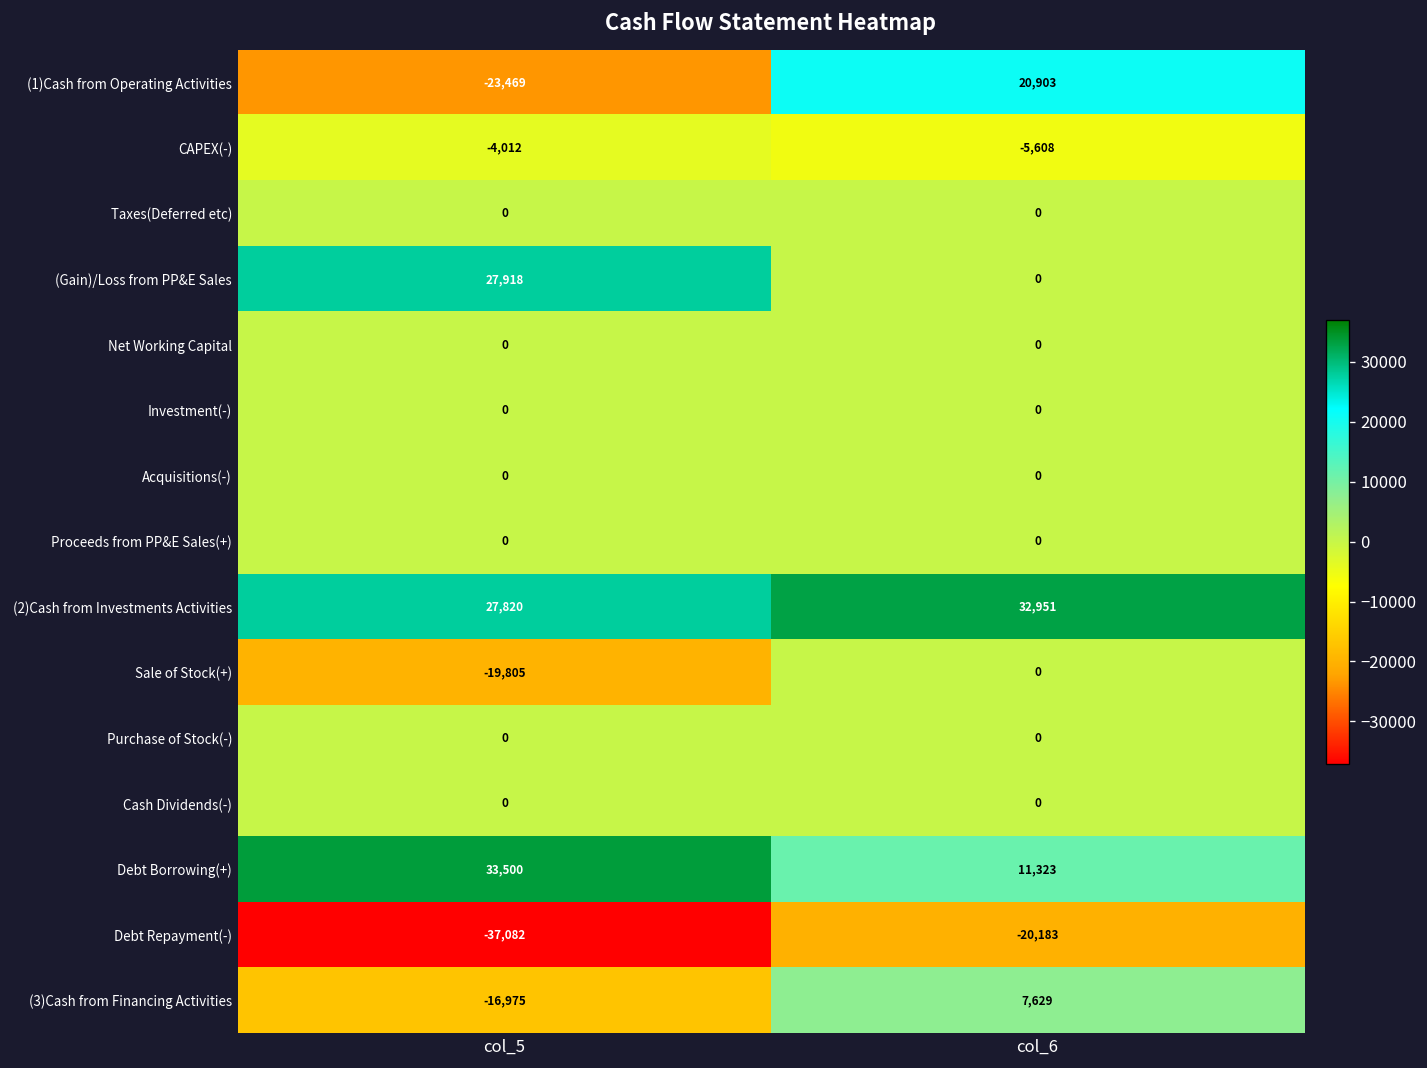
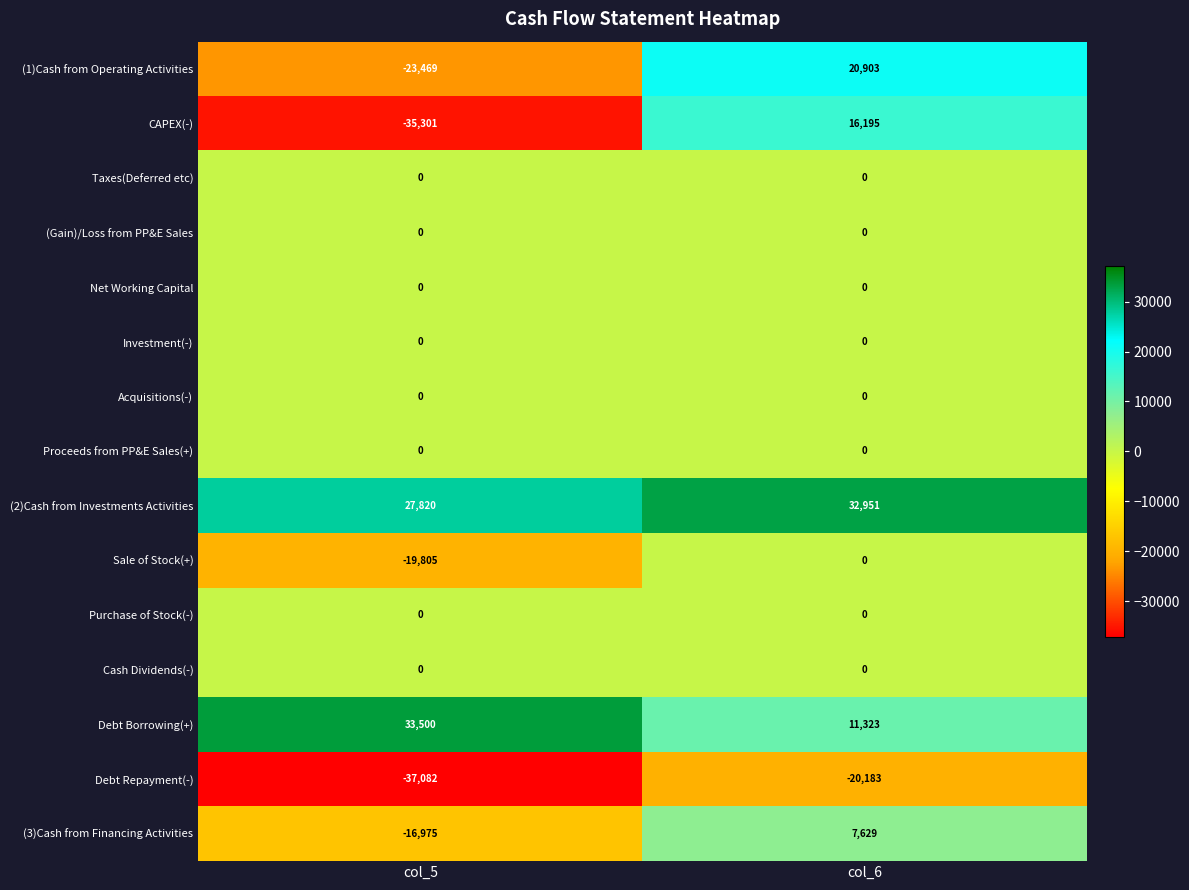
CAPEX(-), col_5: -4,012 -> -35,301
CAPEX(-), col_6: -5,608 -> 16,195
(Gain)/Loss from PP&E Sales, col_5: 27,918 -> 0
